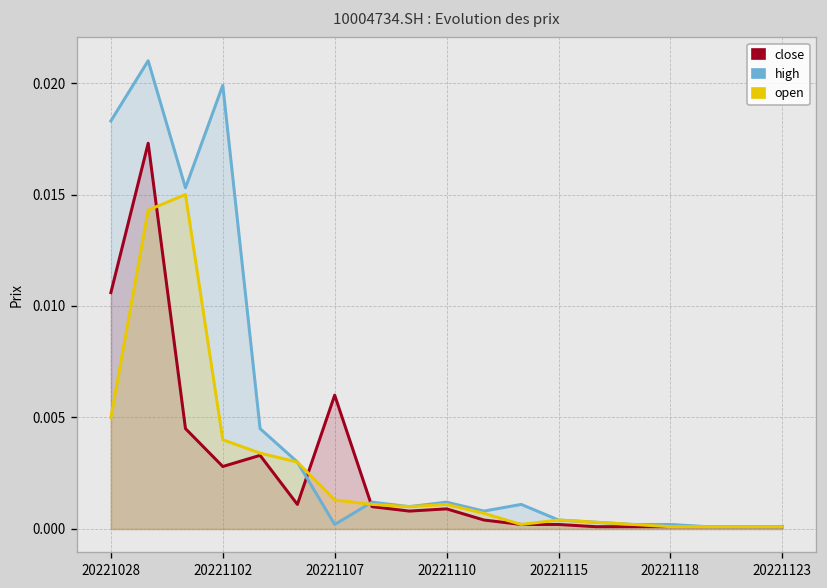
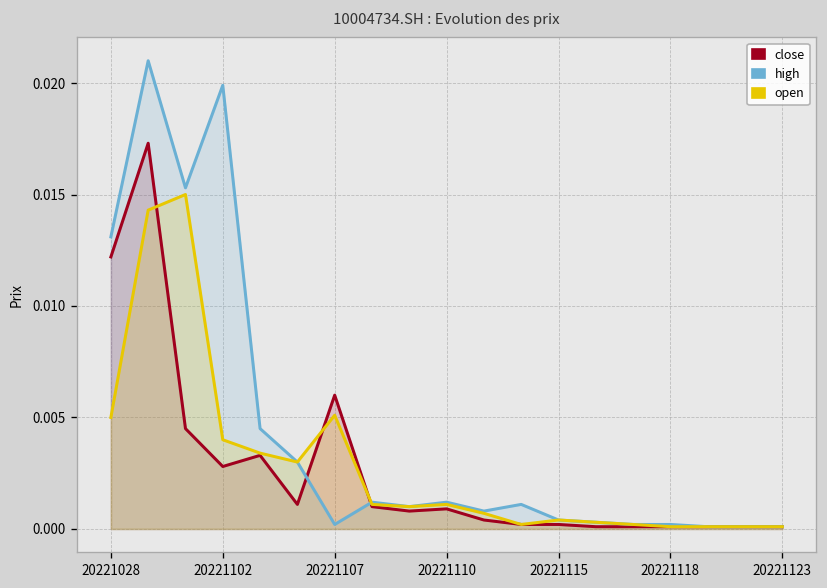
close, 20221028: 0.0106 -> 0.0122
high, 20221028: 0.0183 -> 0.0131
open, 20221107: 0.0013 -> 0.0051
